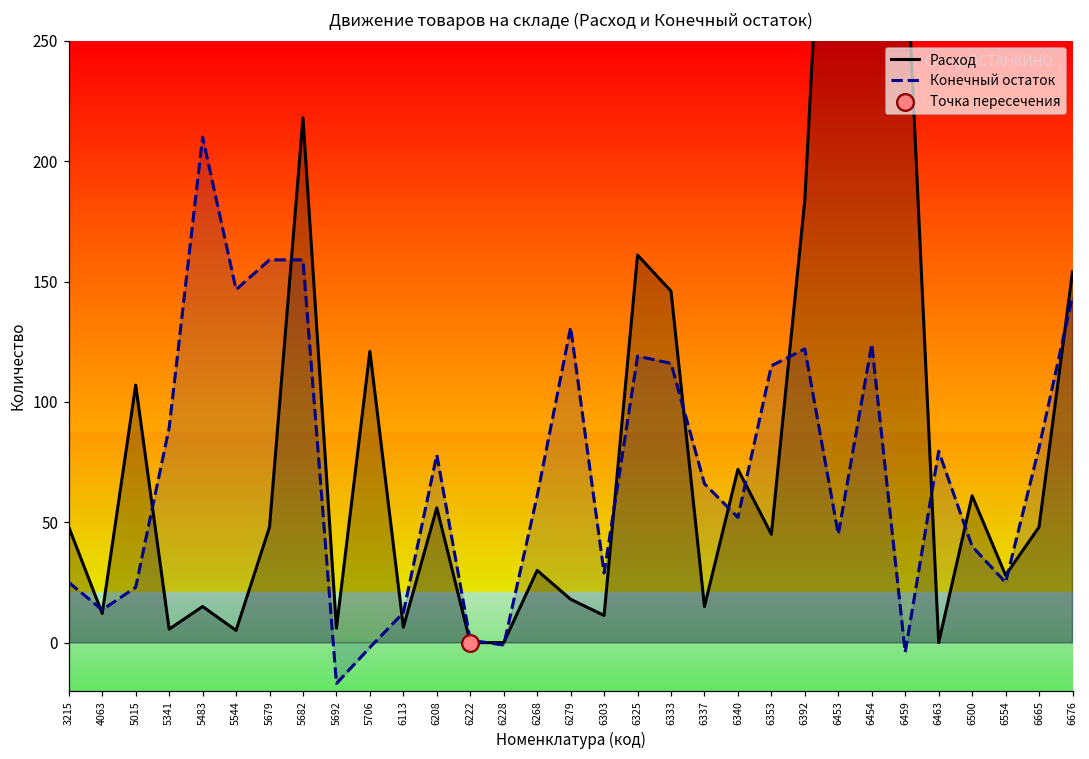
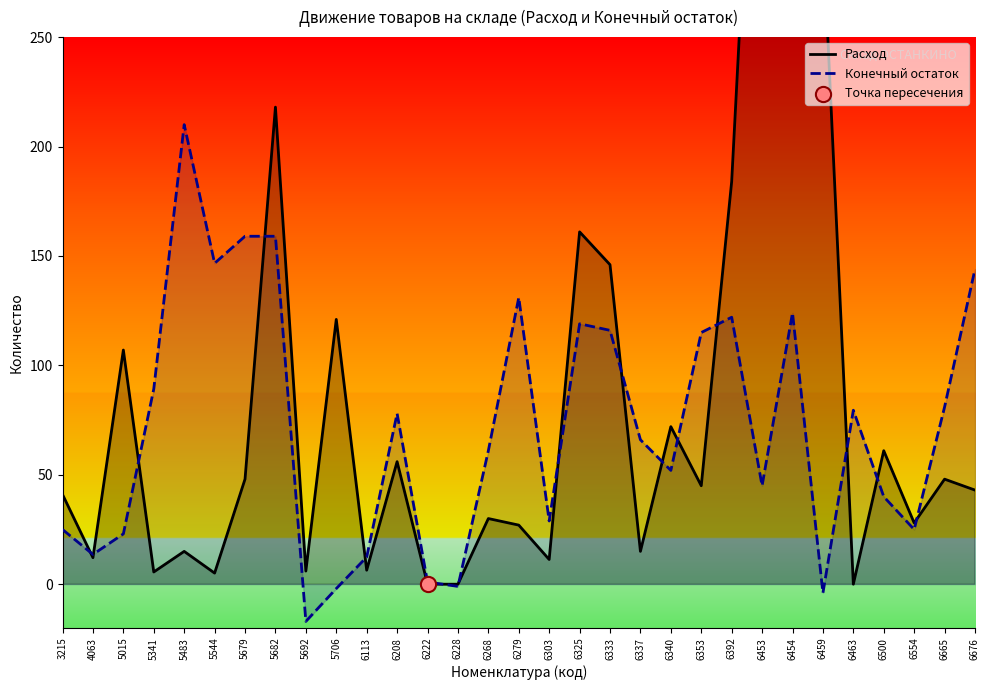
Расход, 3215: 48 -> 41
Расход, 6279: 18 -> 27
Расход, 6676: 154 -> 43
